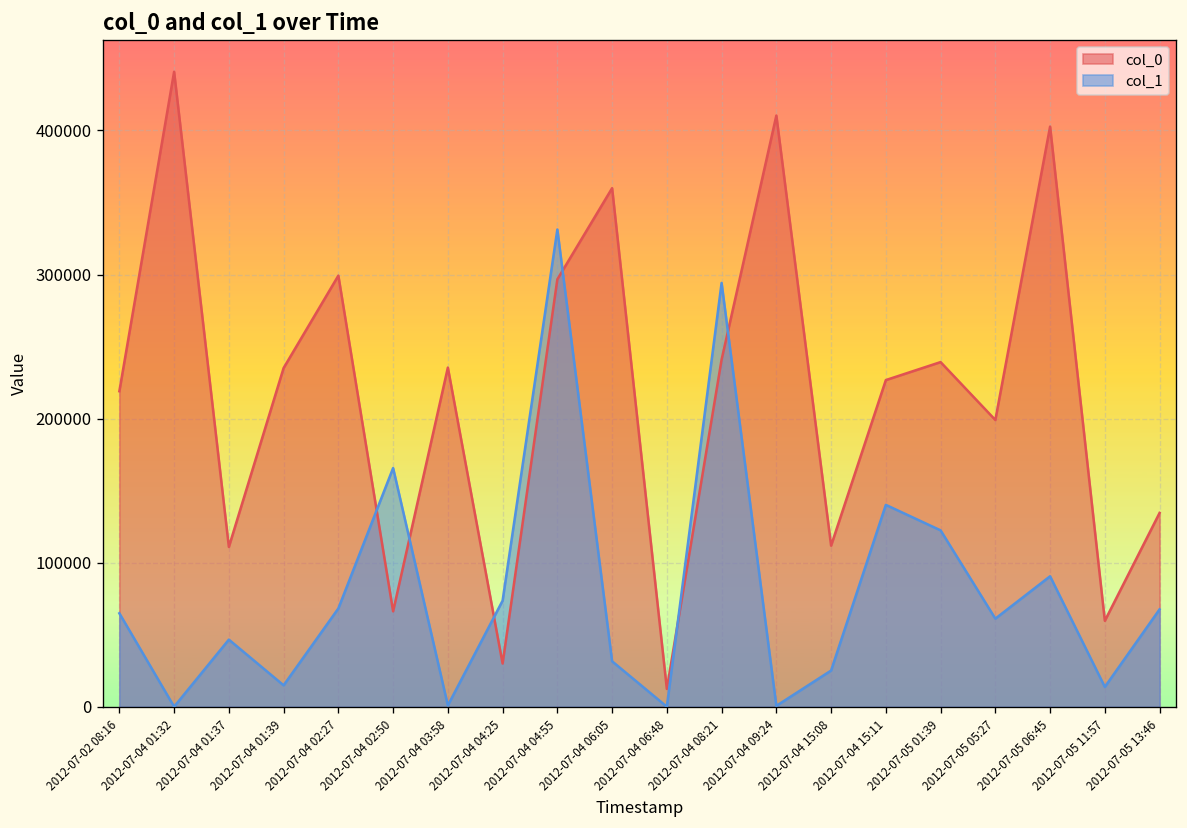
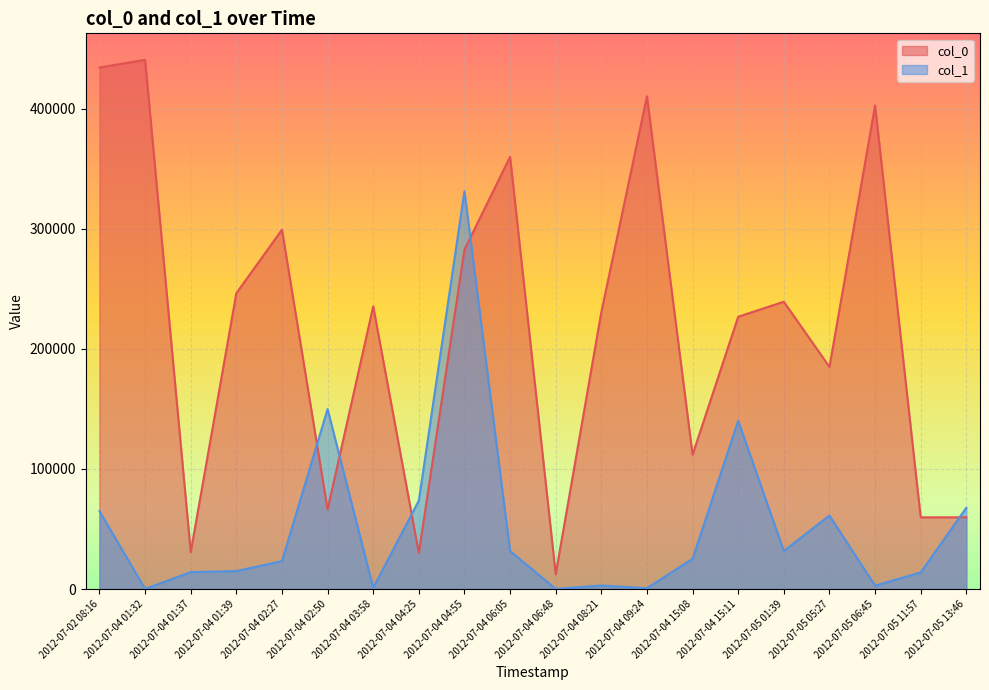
col_0, 2012-07-02 08:16: 219000 -> 434000
col_0, 2012-07-04 01:37: 111000 -> 31000
col_1, 2012-07-04 01:37: 47000 -> 14000
col_0, 2012-07-04 01:39: 235000 -> 246000
col_1, 2012-07-04 02:27: 68000 -> 23000
col_1, 2012-07-04 02:50: 166000 -> 150000
col_0, 2012-07-04 04:55: 297000 -> 283000
col_0, 2012-07-04 08:21: 241000 -> 231000
col_1, 2012-07-04 08:21: 294000 -> 3000
col_1, 2012-07-05 01:39: 122000 -> 32000
col_0, 2012-07-05 05:27: 199000 -> 185000
col_1, 2012-07-05 06:45: 91000 -> 3000
col_0, 2012-07-05 13:46: 135000 -> 60000
